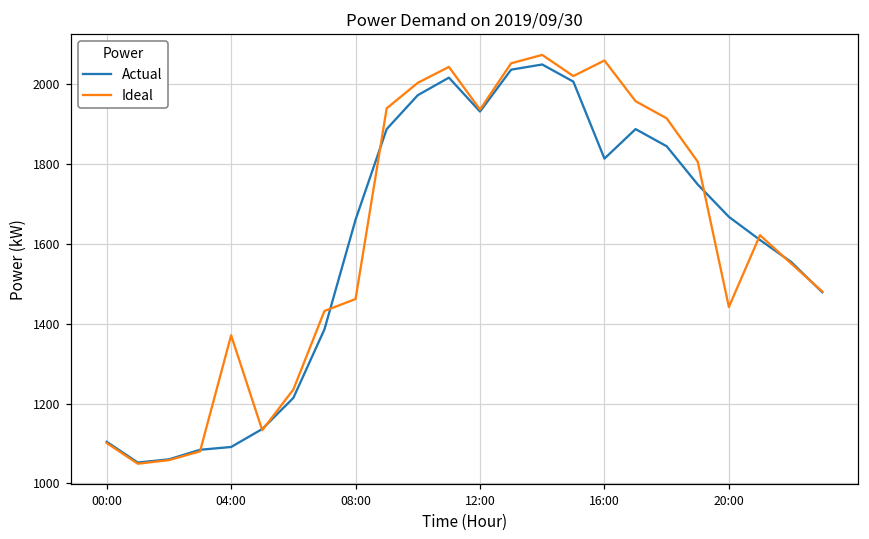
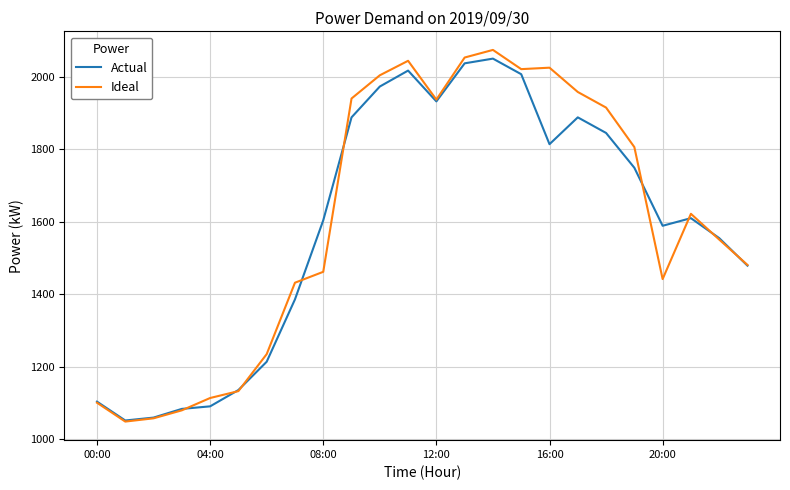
Ideal, 04:00: 1370 -> 1110
Actual, 08:00: 1660 -> 1600
Ideal, 16:00: 2060 -> 2030
Actual, 20:00: 1670 -> 1590
